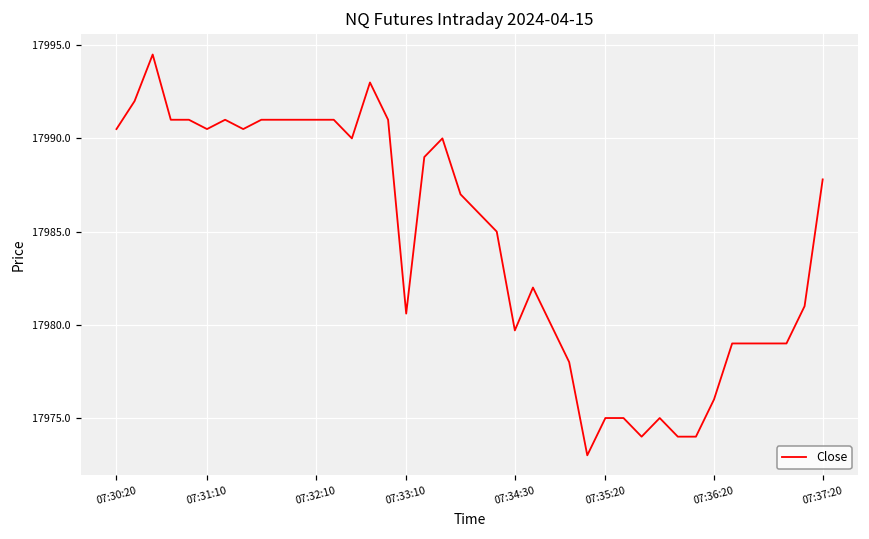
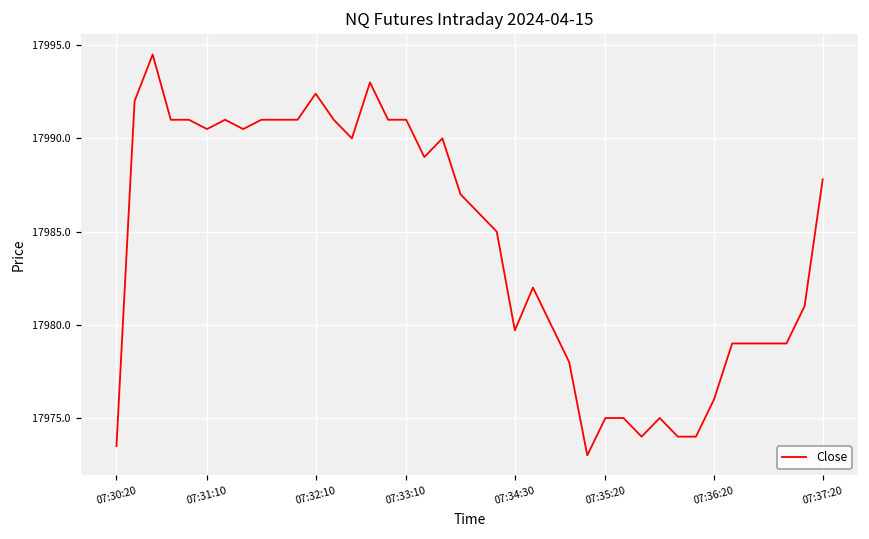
07:30:20: 17990.5 -> 17973.5
07:32:10: 17991.0 -> 17992.4
07:33:10: 17980.6 -> 17991.0
